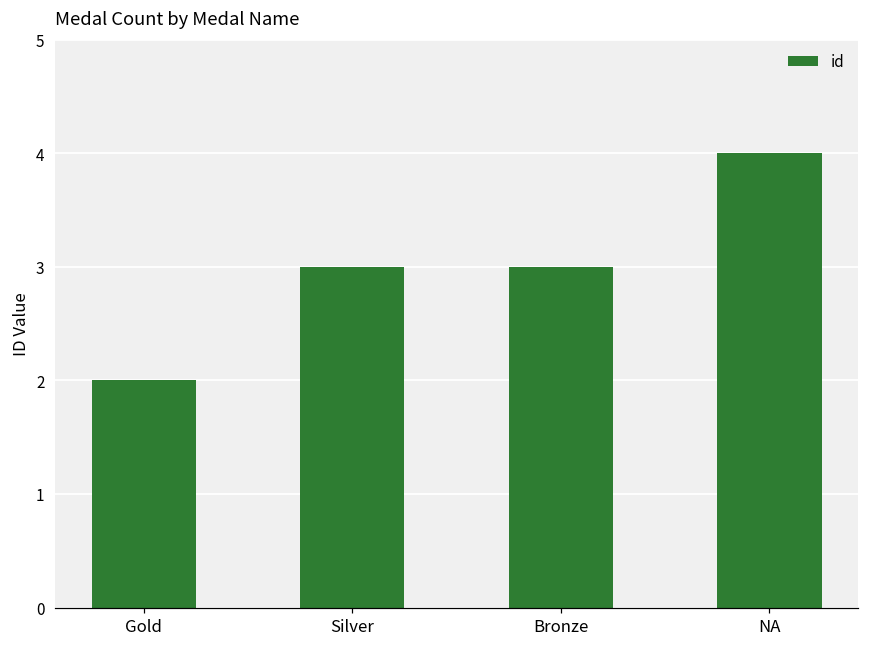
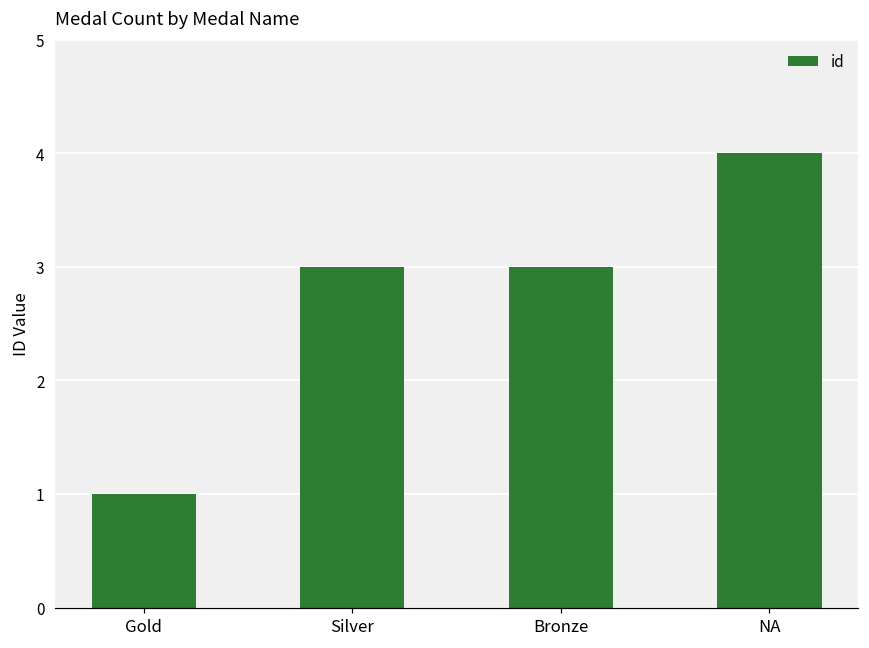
Gold: 2 -> 1
